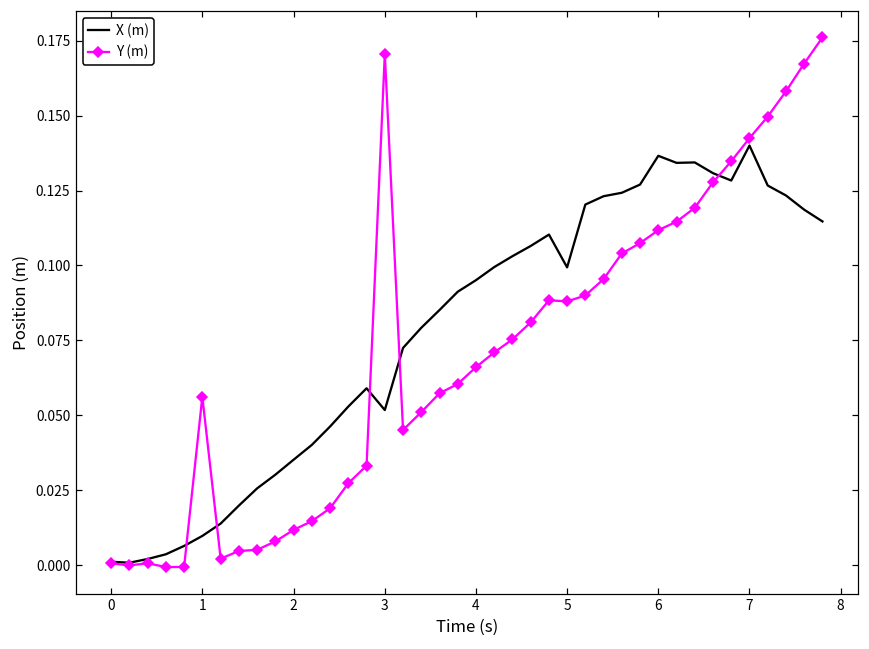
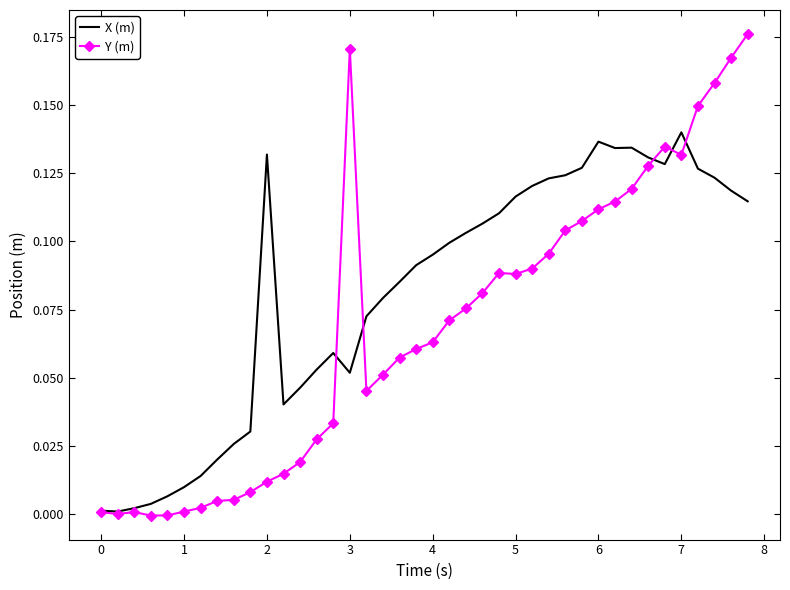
Y (m), 1: 0.056 -> 0.001
X (m), 2: 0.035 -> 0.132
Y (m), 4: 0.066 -> 0.063
X (m), 5: 0.099 -> 0.116
Y (m), 7: 0.142 -> 0.132
